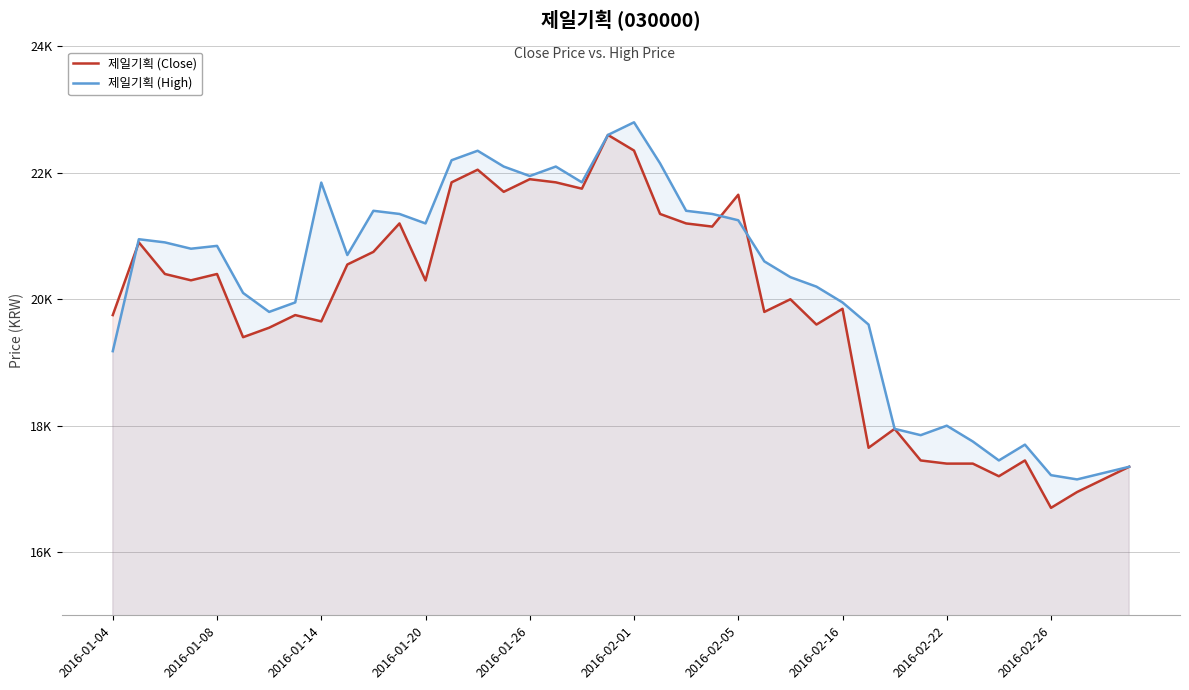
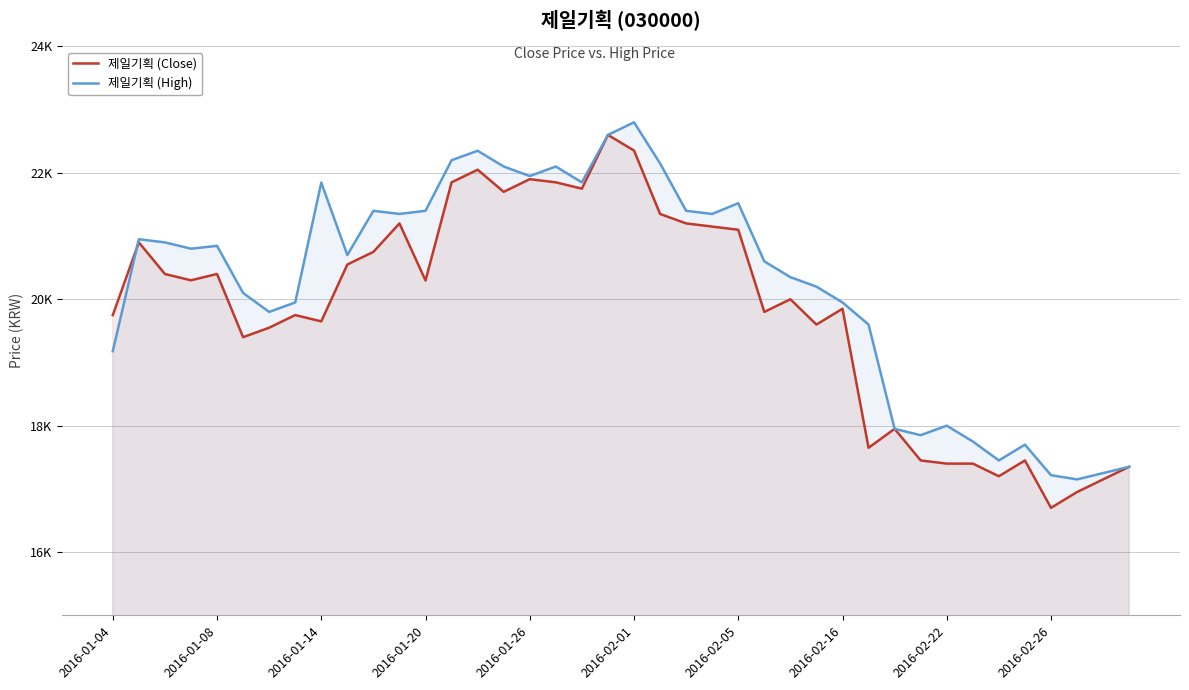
제일기획 (High), 2016-01-20: 21200 -> 21400
제일기획 (Close), 2016-02-05: 21700 -> 21100
제일기획 (High), 2016-02-05: 21300 -> 21500
